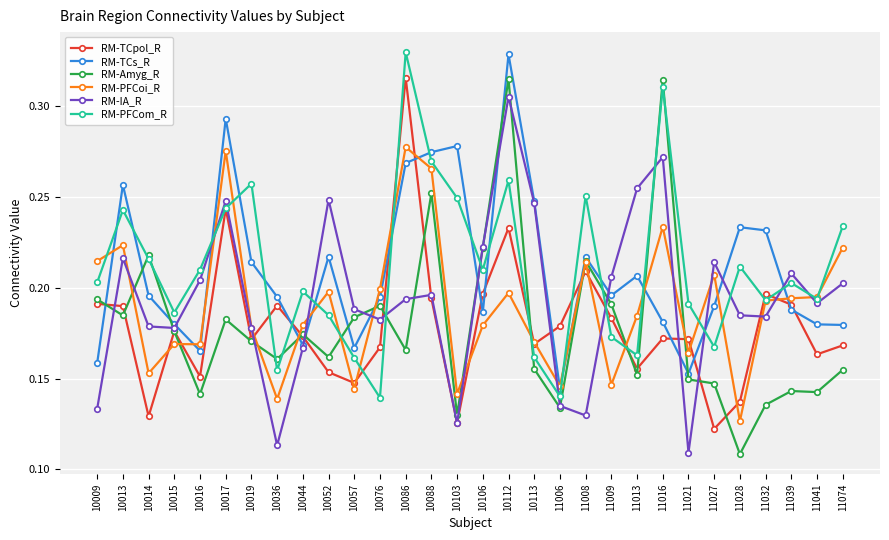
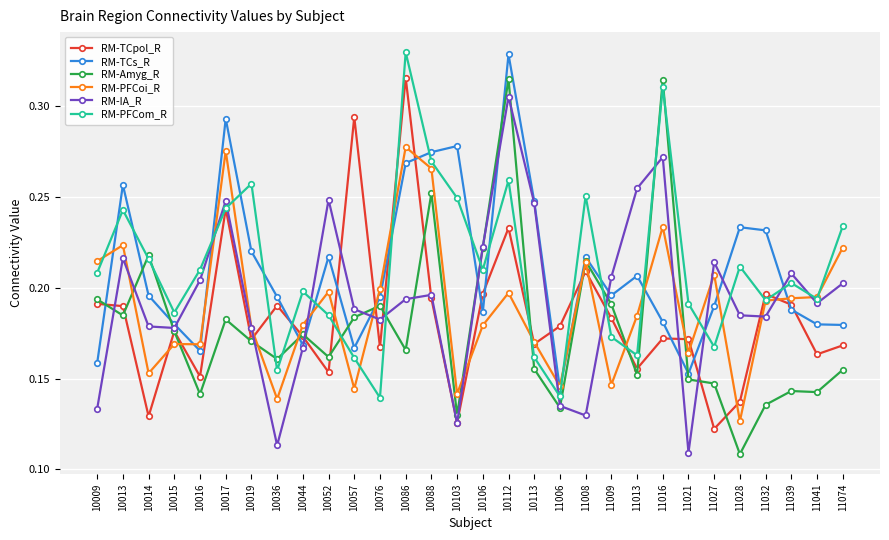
RM-PFCom_R, 10009: 0.203 -> 0.208
RM-TCs_R, 10019: 0.214 -> 0.220
RM-TCpol_R, 10057: 0.148 -> 0.294
